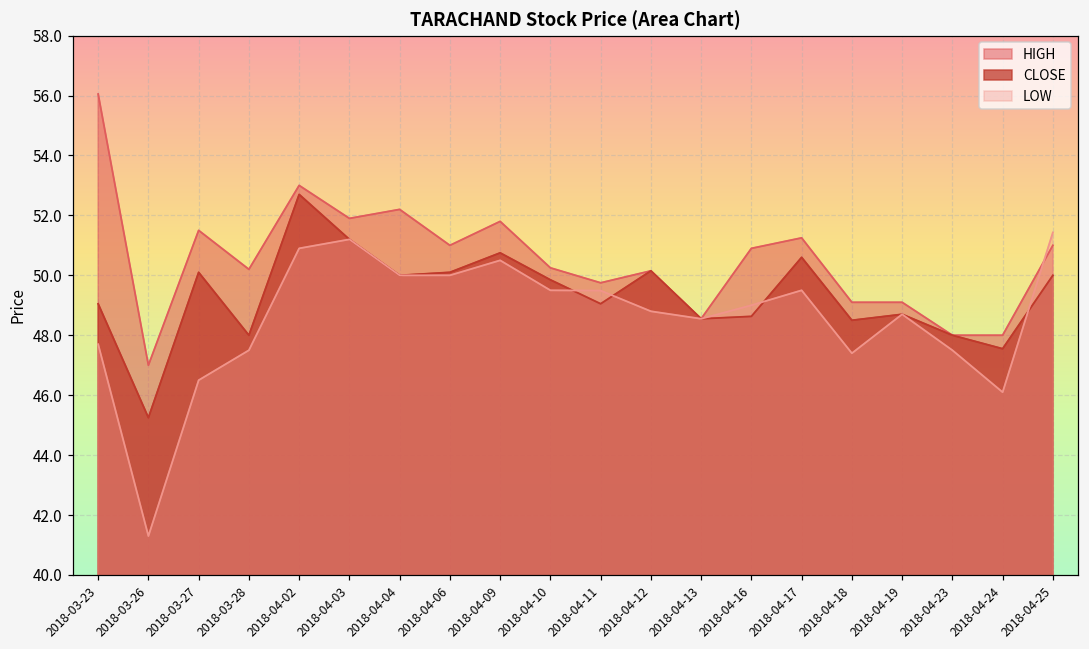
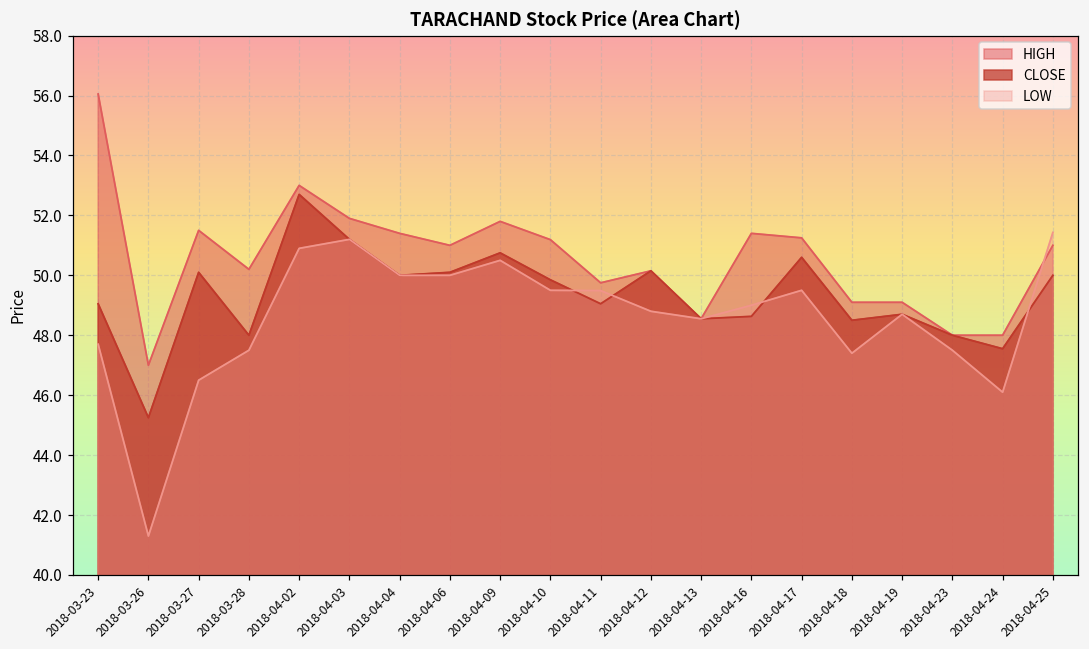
HIGH, 2018-04-04: 52.2 -> 51.4
HIGH, 2018-04-10: 50.3 -> 51.2
HIGH, 2018-04-16: 50.9 -> 51.4
